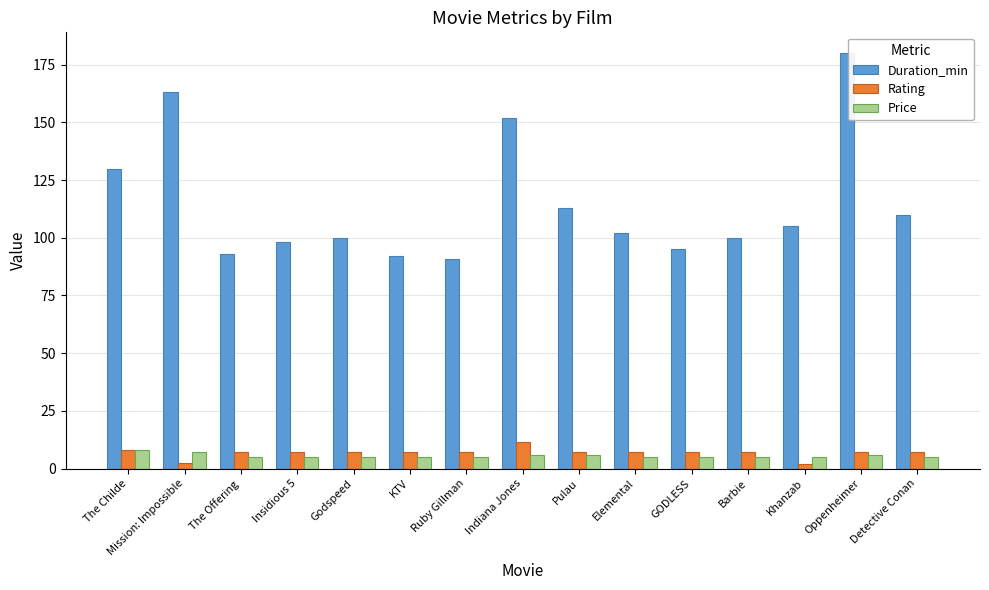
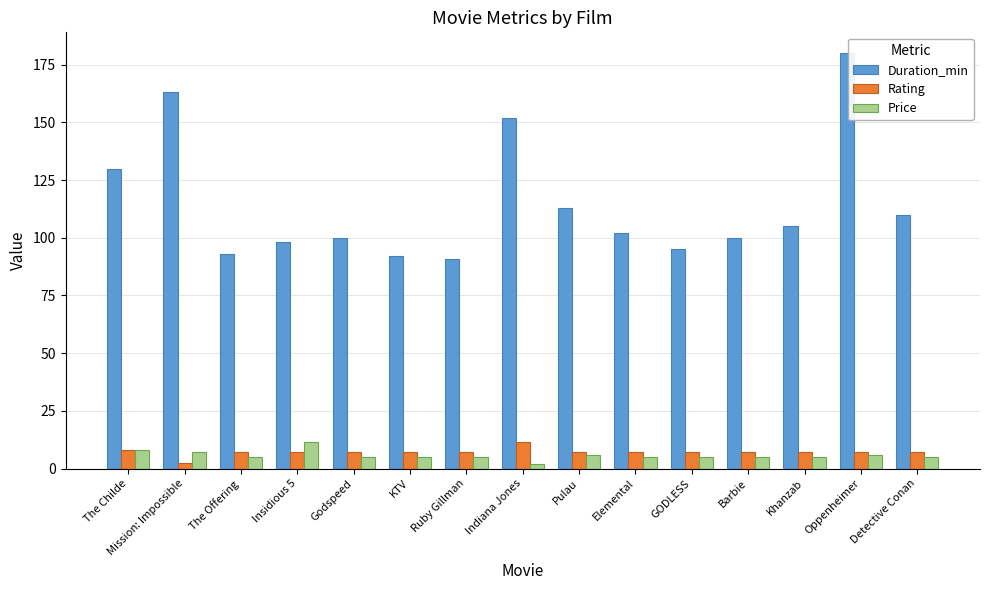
Price, Insidious 5: 5 -> 12
Price, Indiana Jones: 6 -> 2
Rating, Khanzab: 2 -> 7
